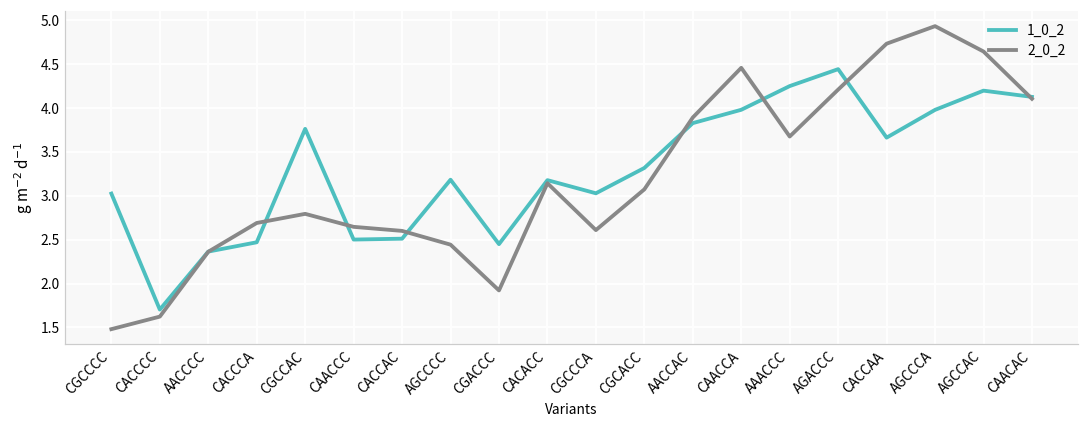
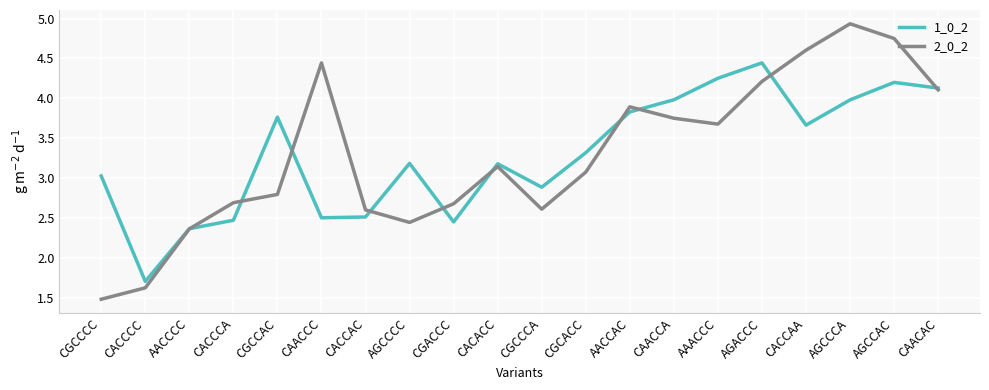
2_0_2, CAACCC: 2.6 -> 4.4
2_0_2, CGACCC: 1.9 -> 2.7
1_0_2, CGCCCA: 3.0 -> 2.9
2_0_2, CAACCA: 4.5 -> 3.8
2_0_2, CACCAA: 4.7 -> 4.6
2_0_2, AGCCAC: 4.6 -> 4.7
